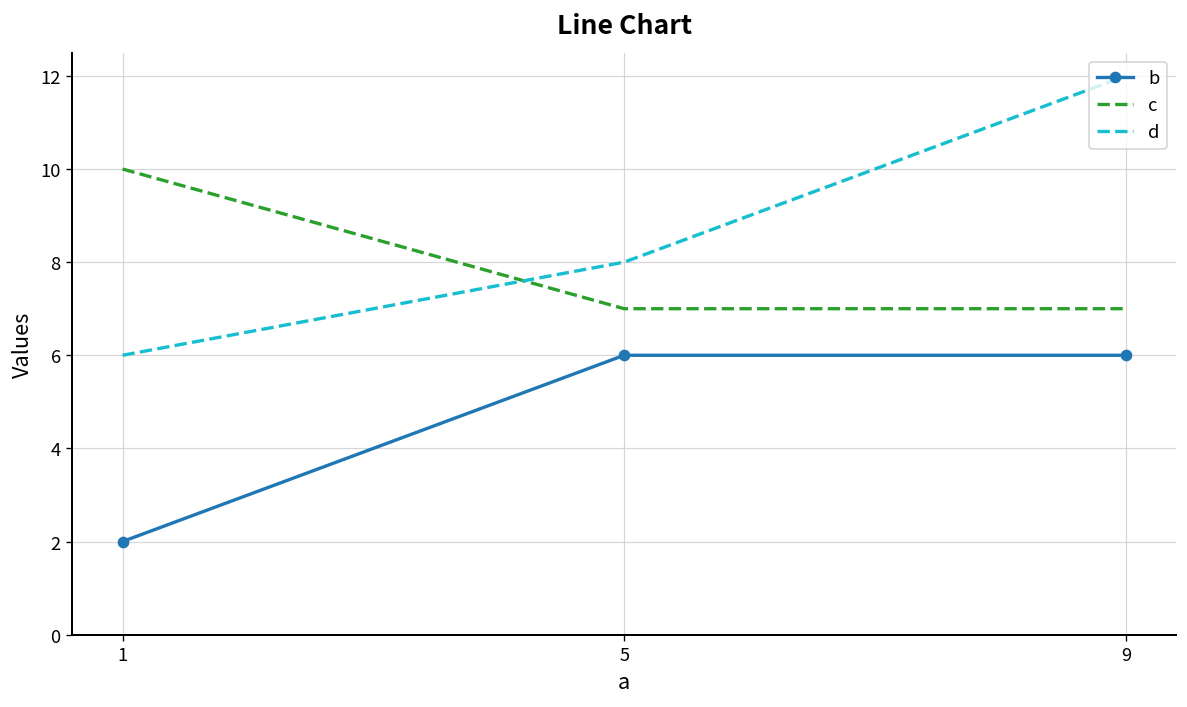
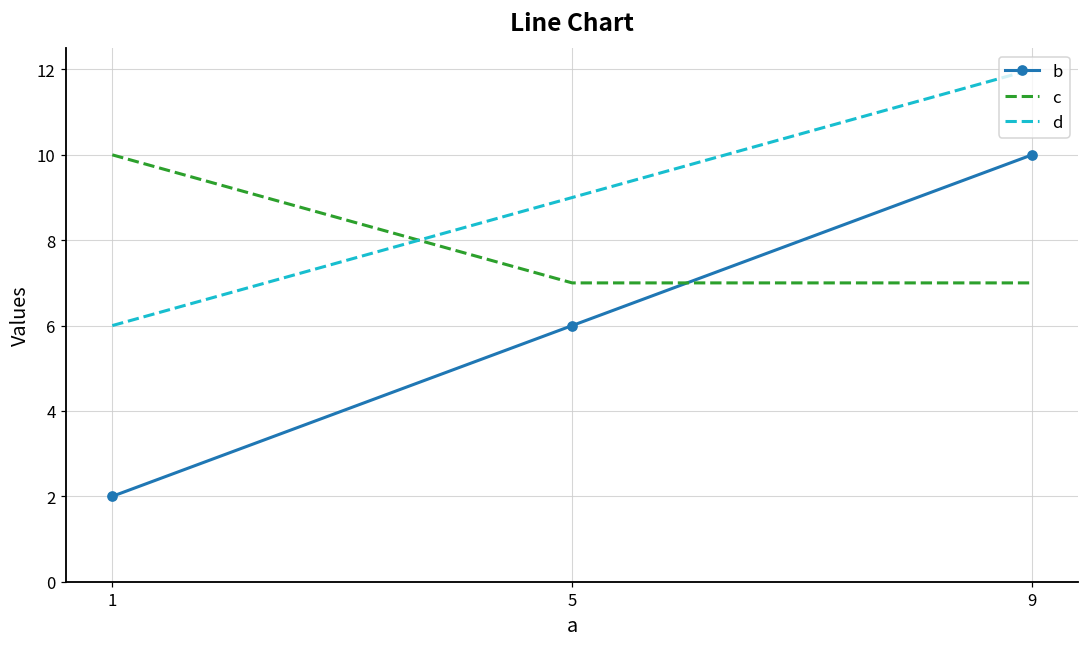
d, 5: 8 -> 9
b, 9: 6 -> 10
